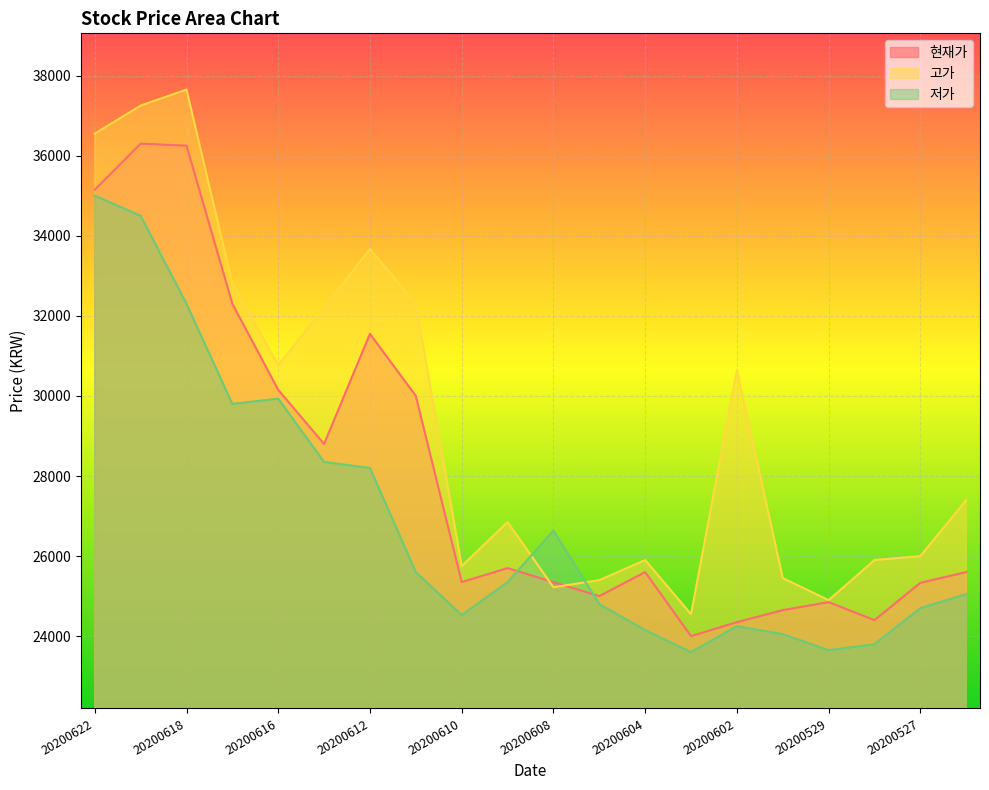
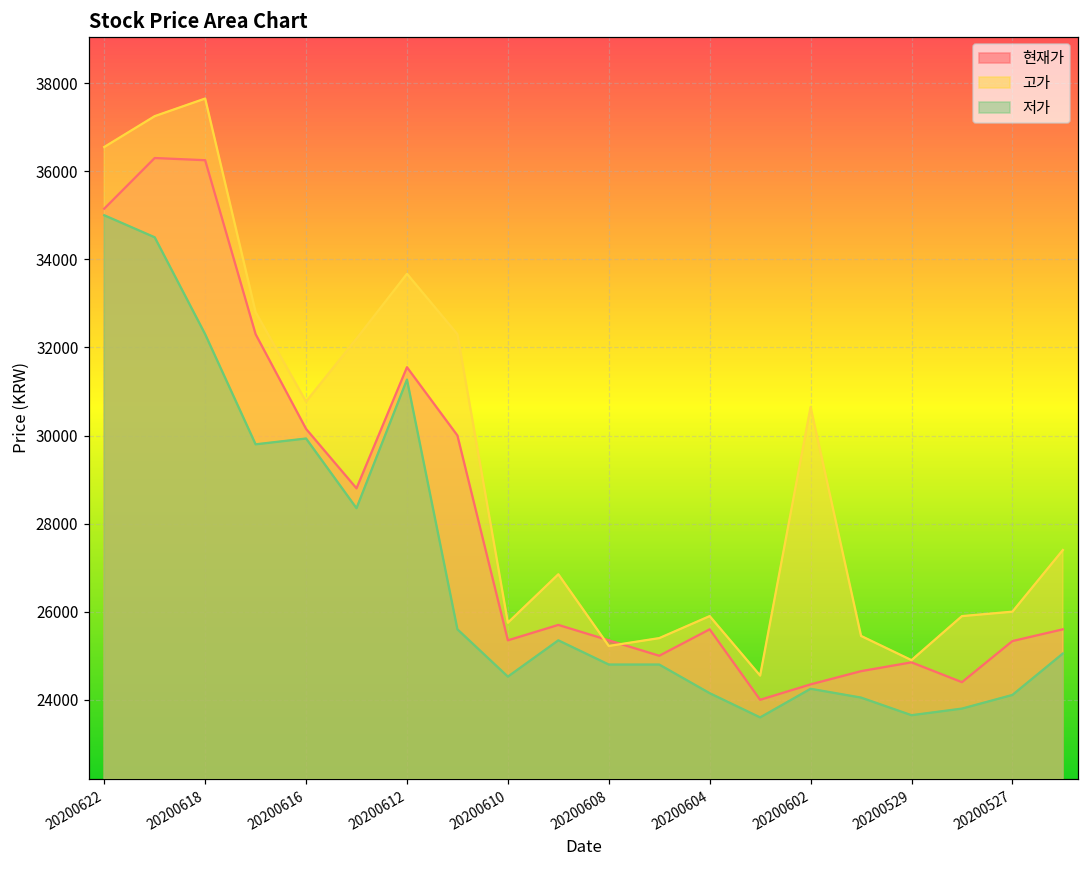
저가, 20200612: 28200 -> 31300
저가, 20200608: 26600 -> 24800
저가, 20200527: 24700 -> 24100
